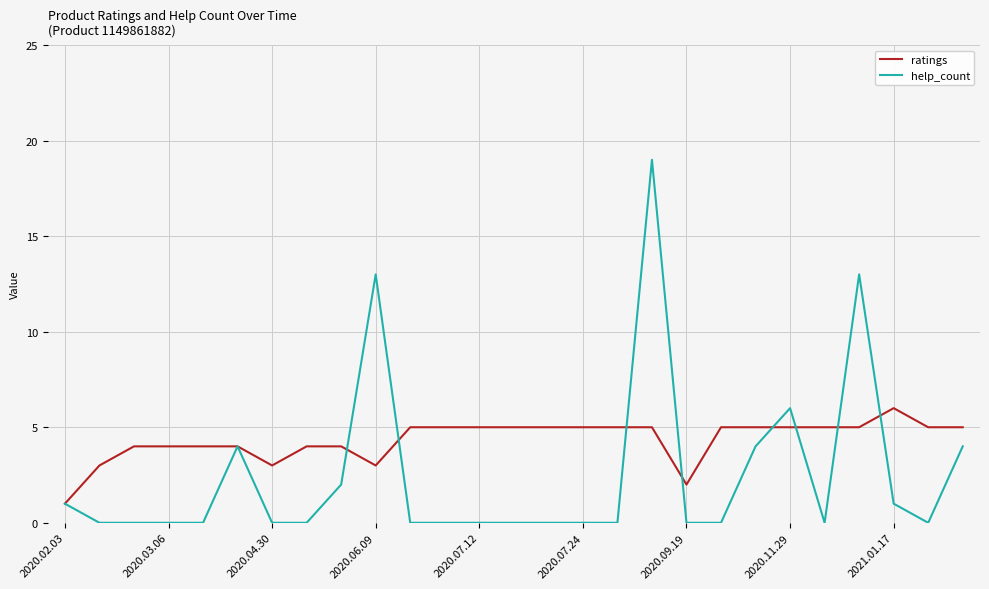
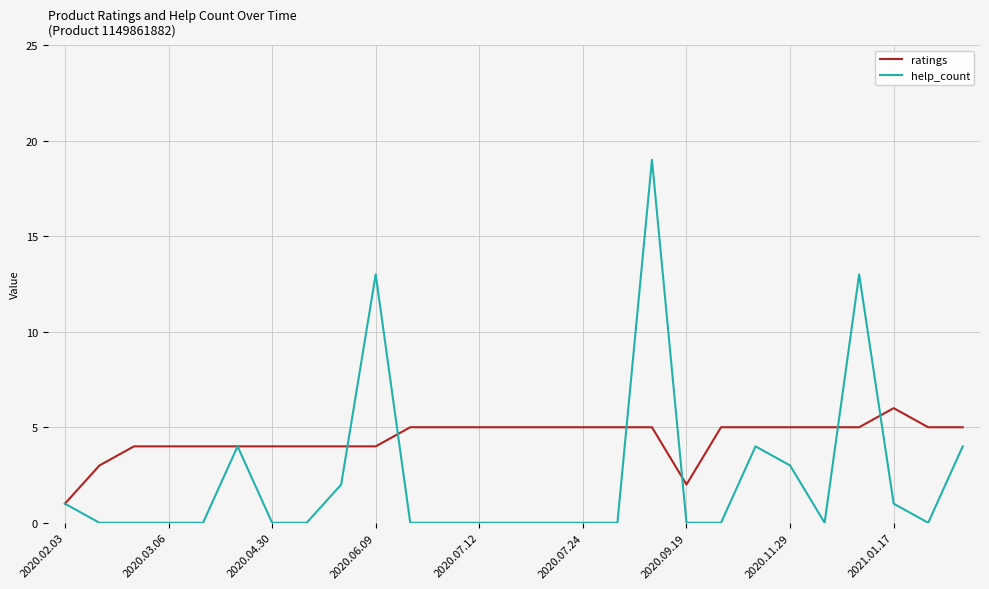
ratings, 2020.04.30: 3 -> 4
ratings, 2020.06.09: 3 -> 4
help_count, 2020.11.29: 6 -> 3
